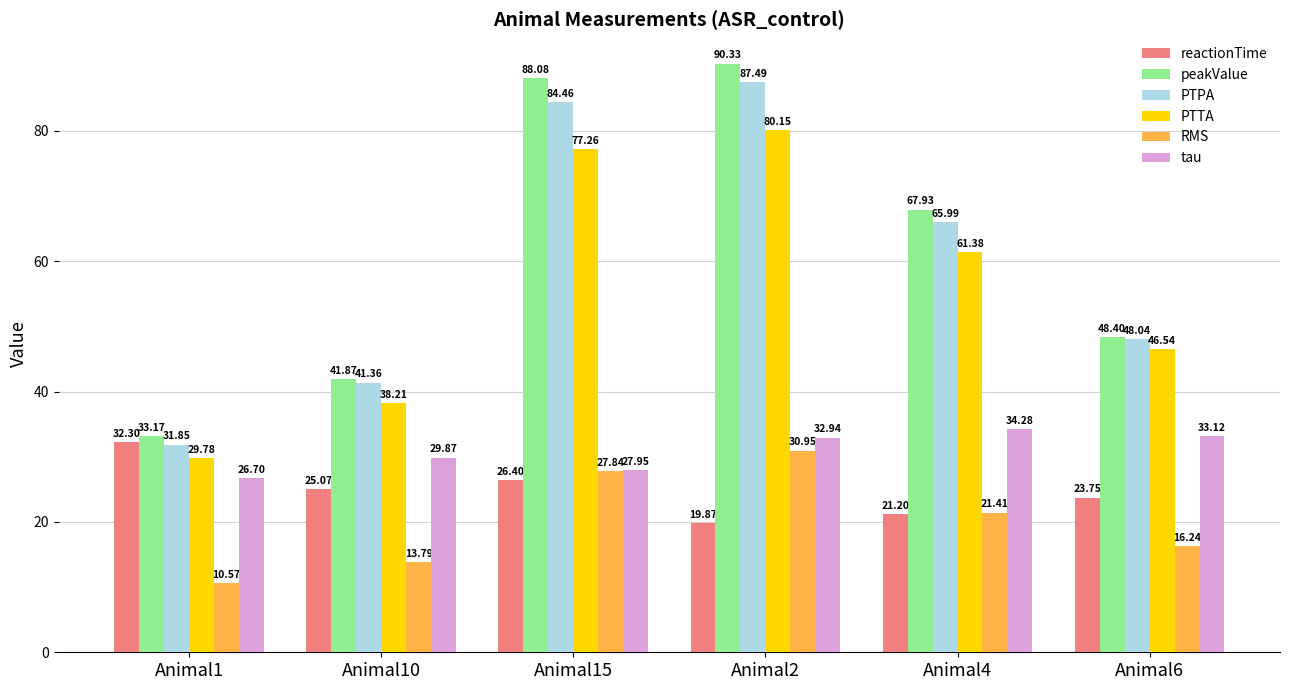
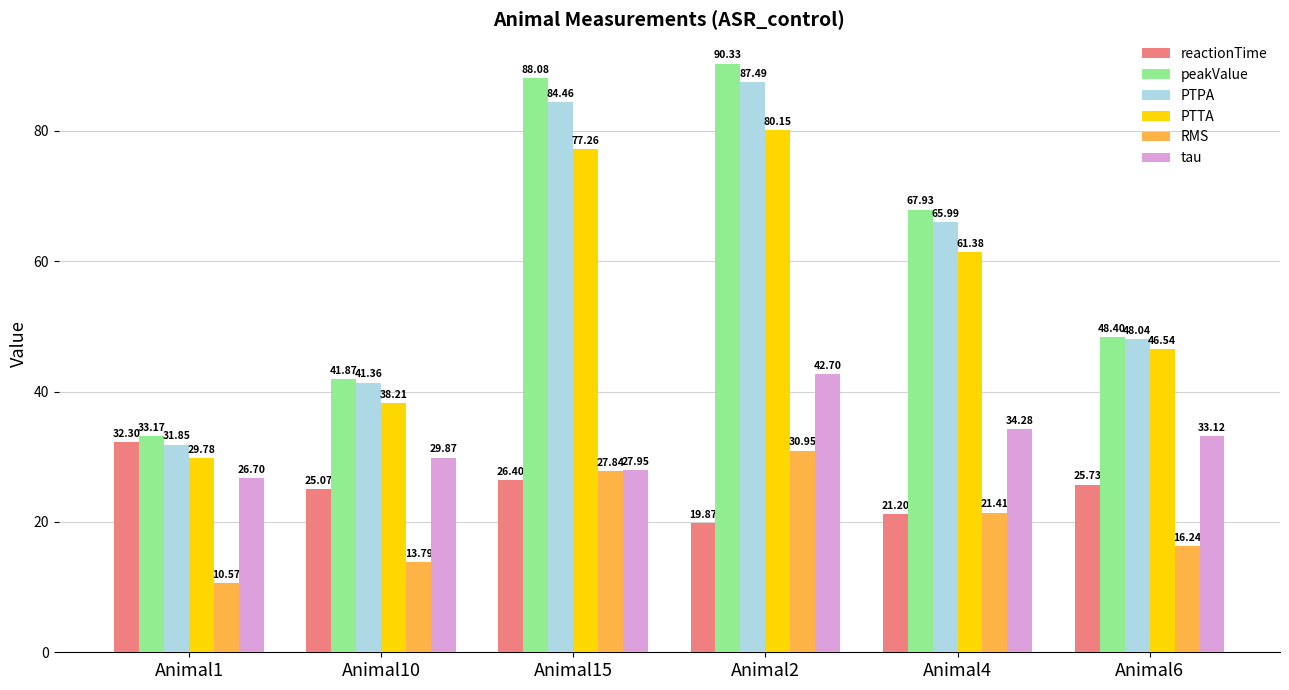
tau, Animal2: 32.94 -> 42.70
reactionTime, Animal6: 23.75 -> 25.73
